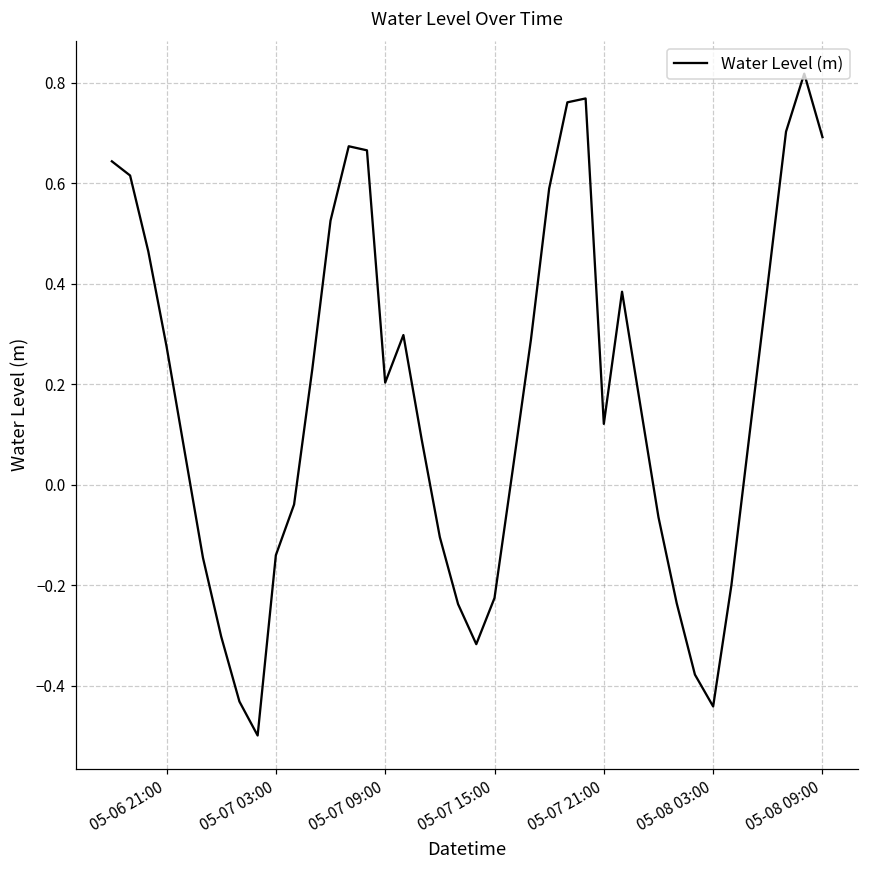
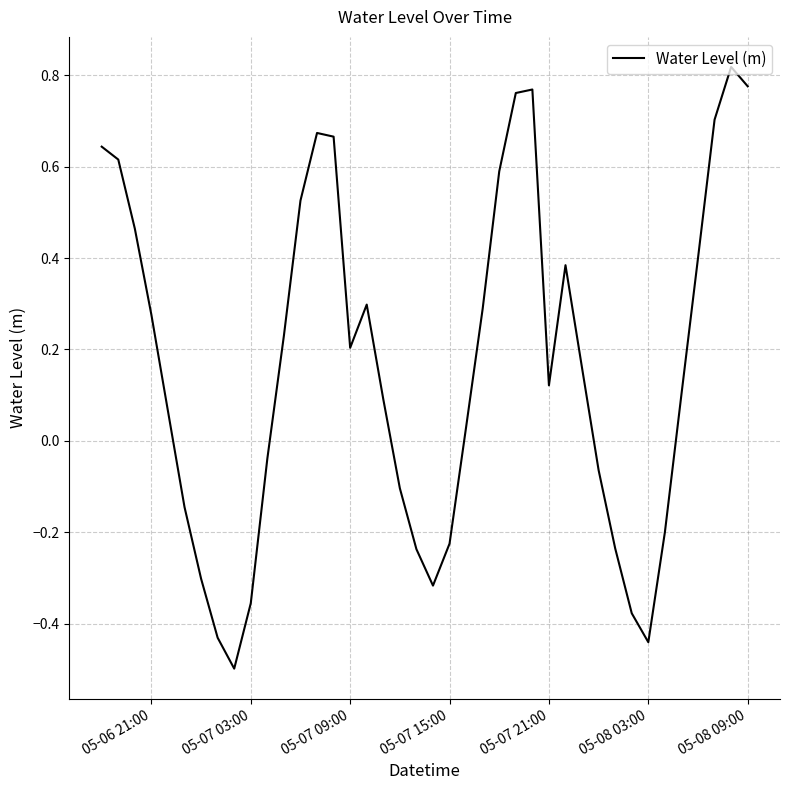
05-07 03:00: -0.14 -> -0.36
05-08 09:00: 0.69 -> 0.78
